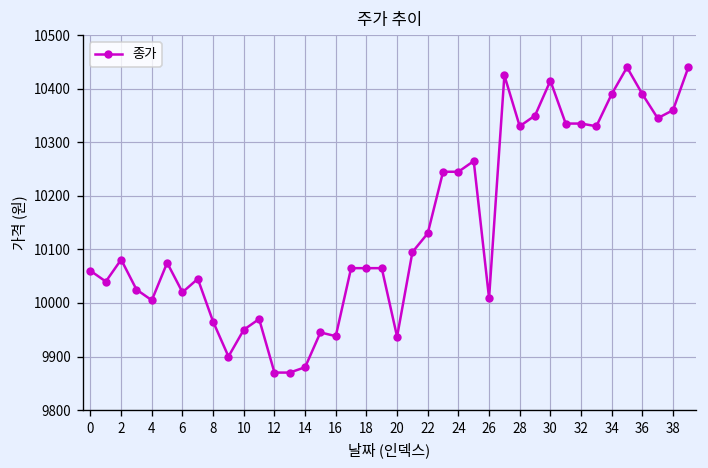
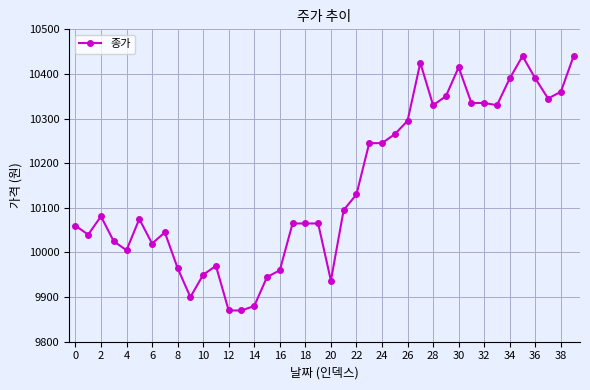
16: 9940 -> 9960
26: 10010 -> 10300
